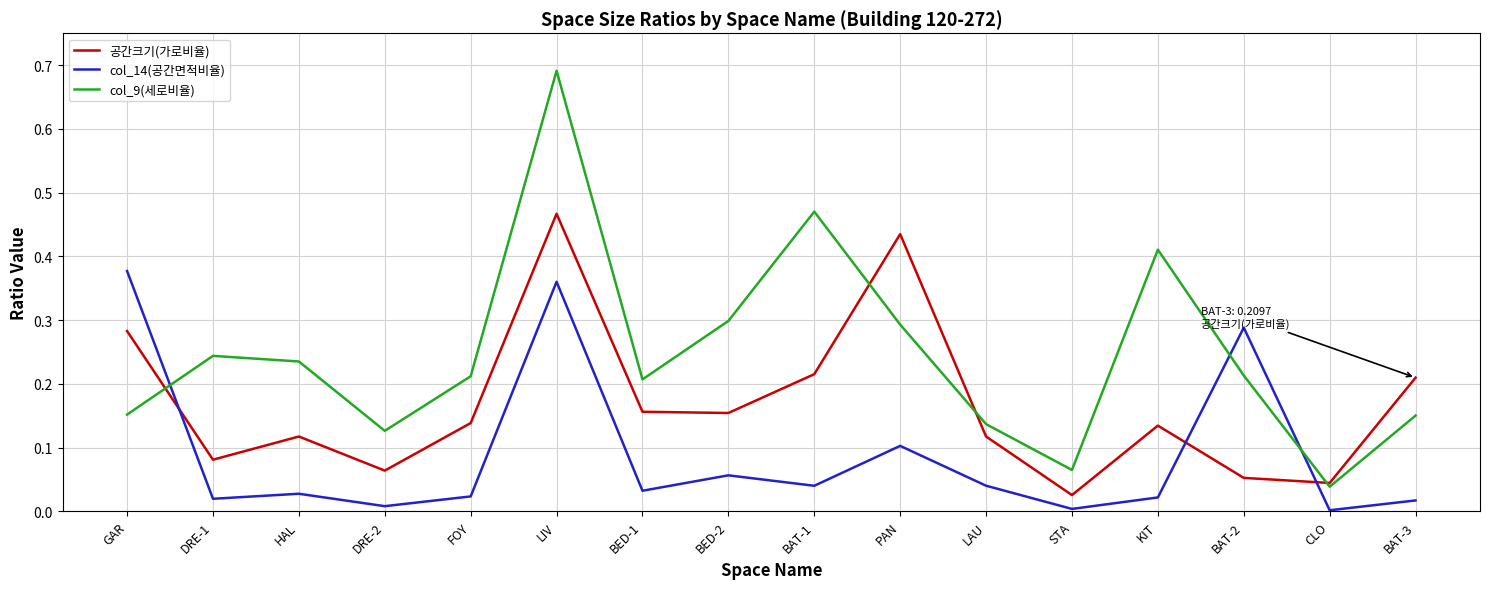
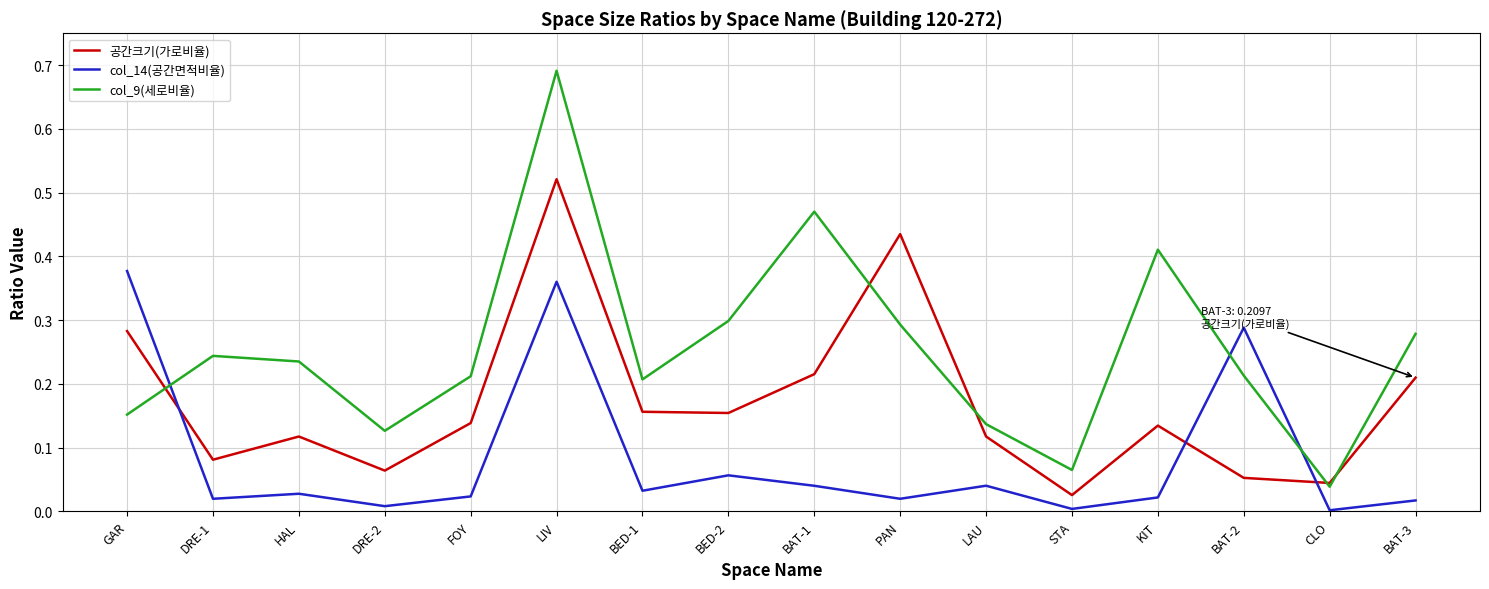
공간크기(가로비율), LIV: 0.47 -> 0.52
col_14(공간면적비율), PAN: 0.10 -> 0.02
col_9(세로비율), BAT-3: 0.15 -> 0.28
